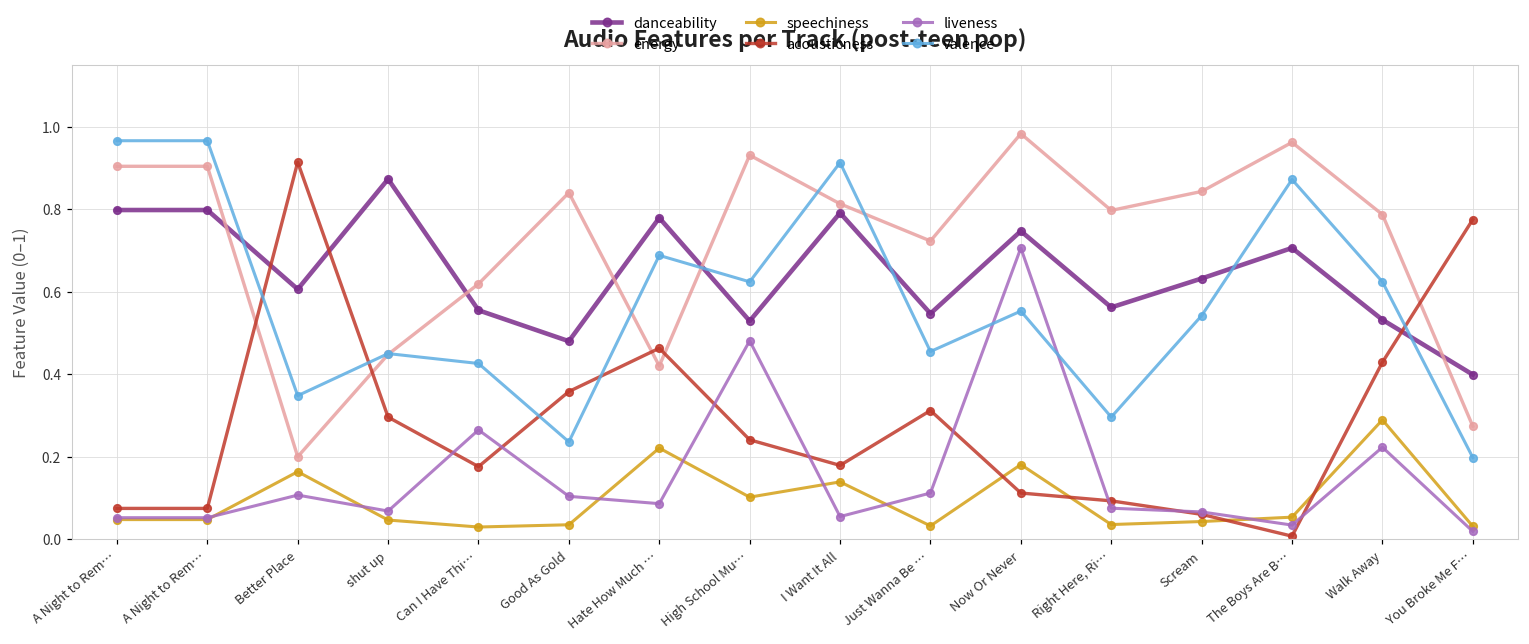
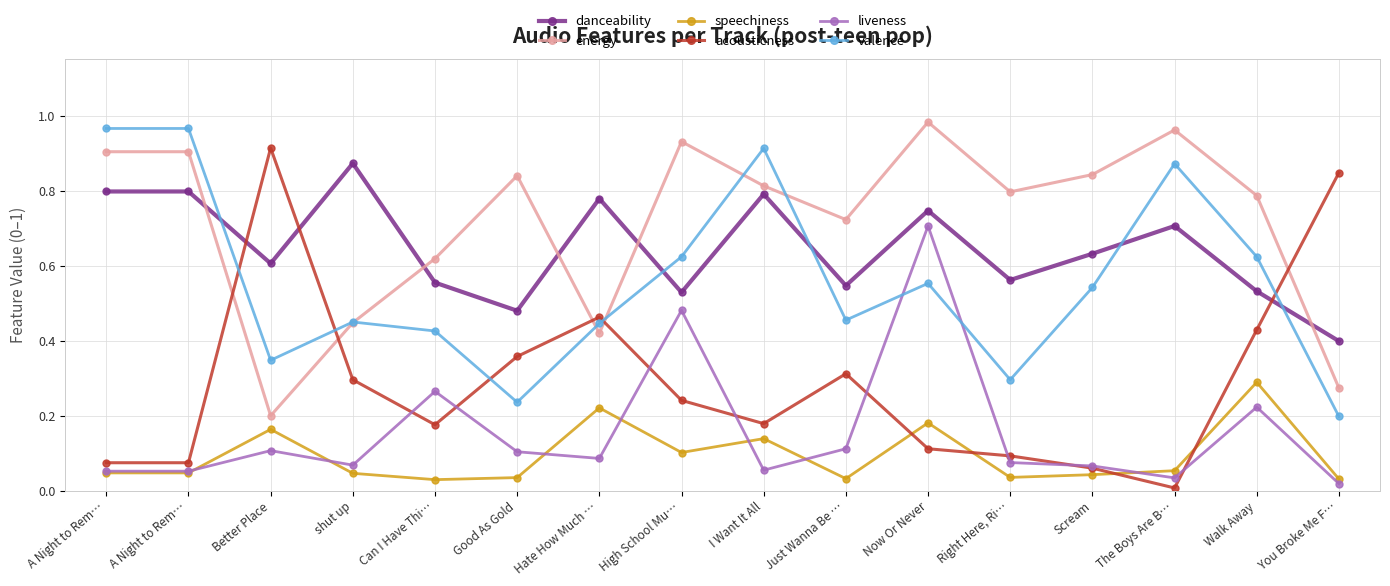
valence, Hate How Much …: 0.69 -> 0.45
acousticness, You Broke Me F…: 0.78 -> 0.85
